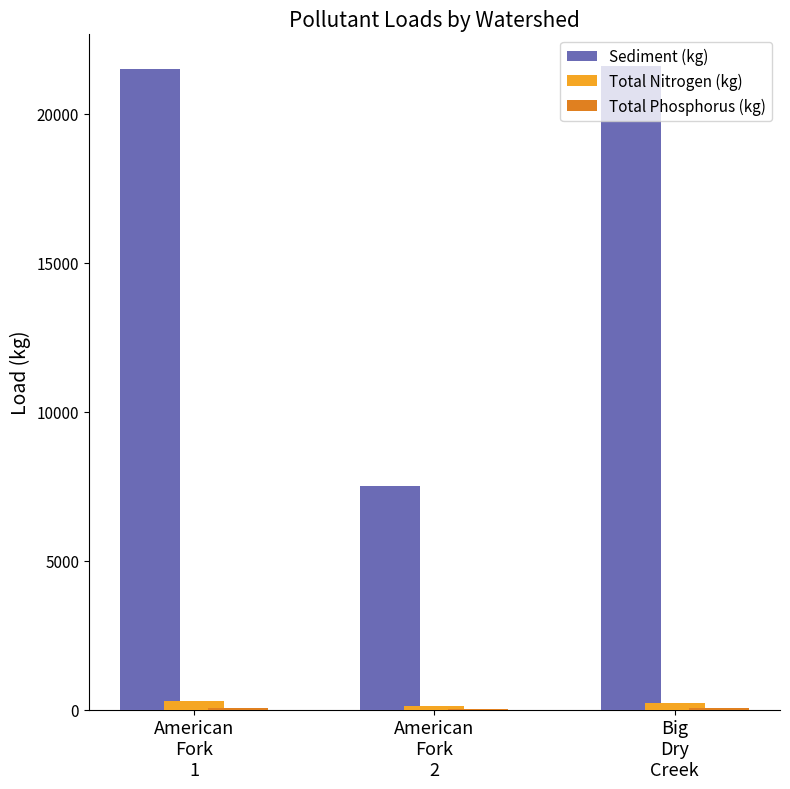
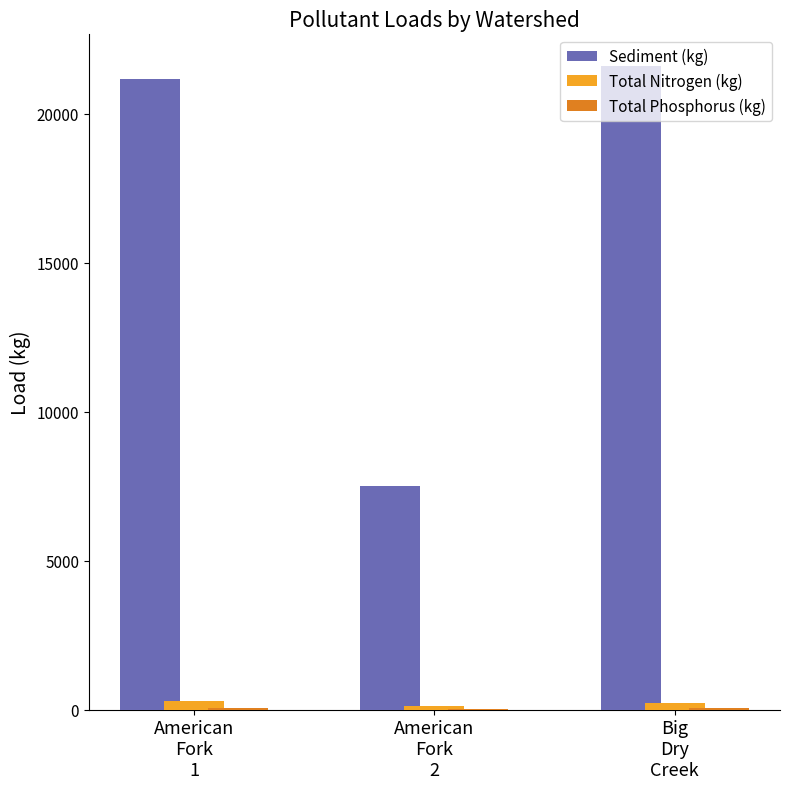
Sediment (kg), American Fork 1: 21500 -> 21200
